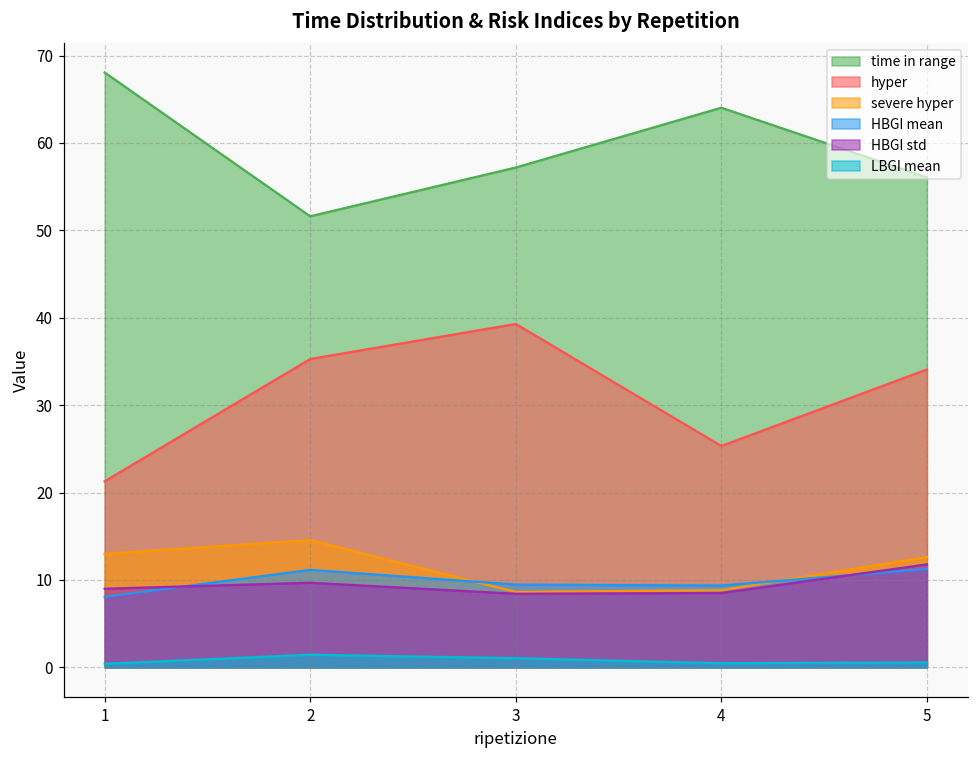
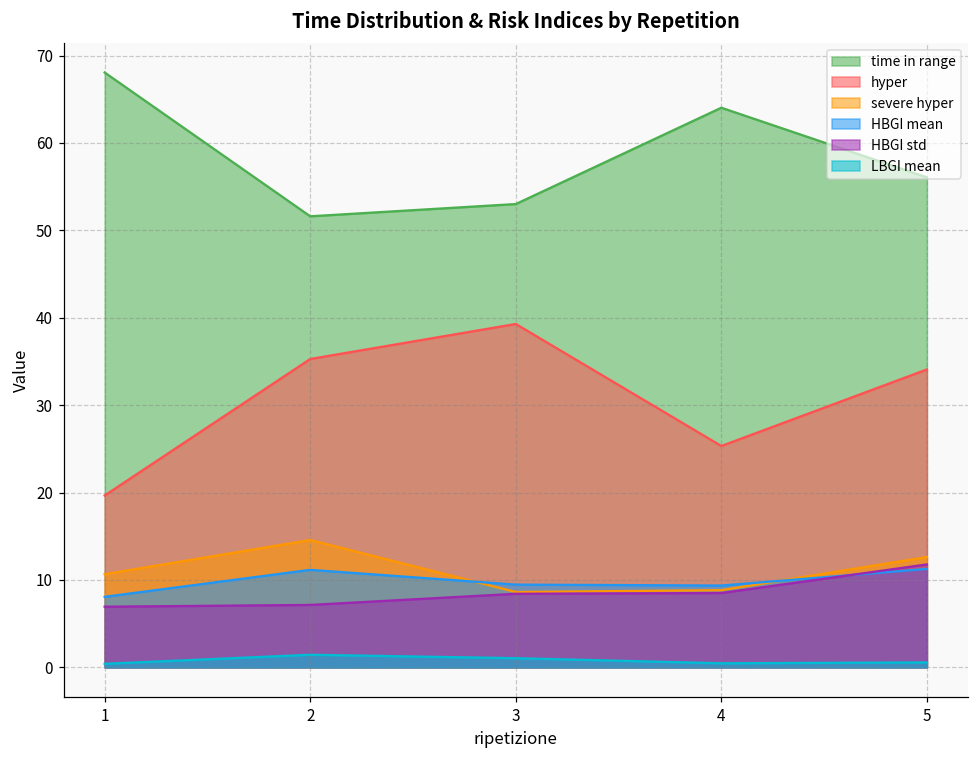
hyper, 1: 21 -> 20
severe hyper, 1: 13 -> 11
HBGI std, 1: 9 -> 7
HBGI std, 2: 10 -> 7
time in range, 3: 57 -> 53
